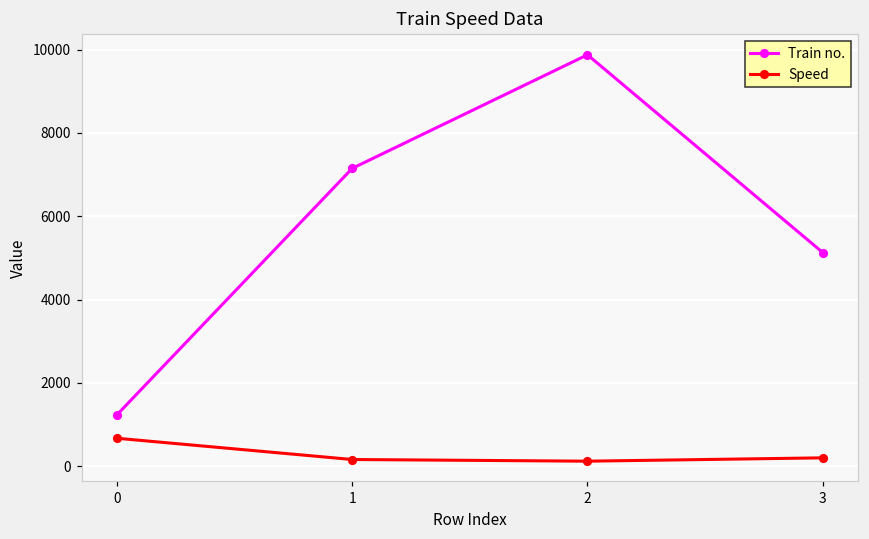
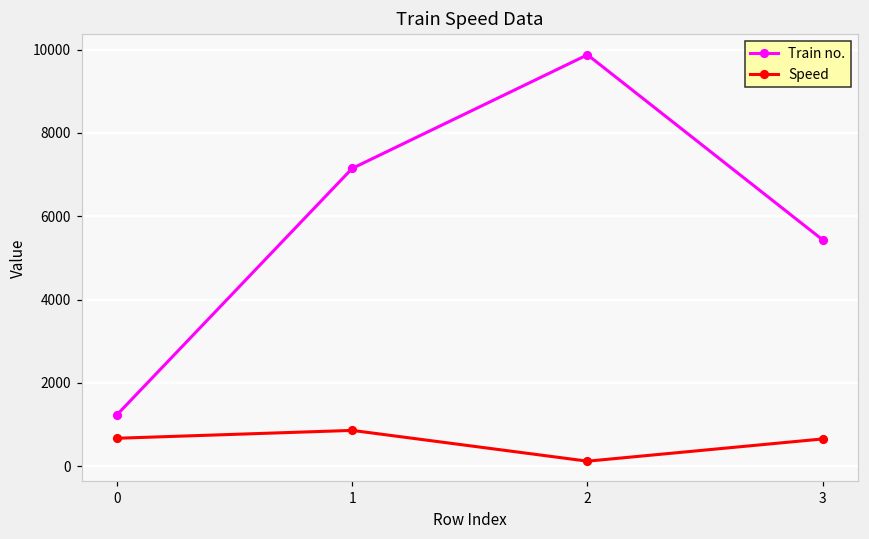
Speed, 1: 200 -> 900
Train no., 3: 5100 -> 5400
Speed, 3: 200 -> 700
